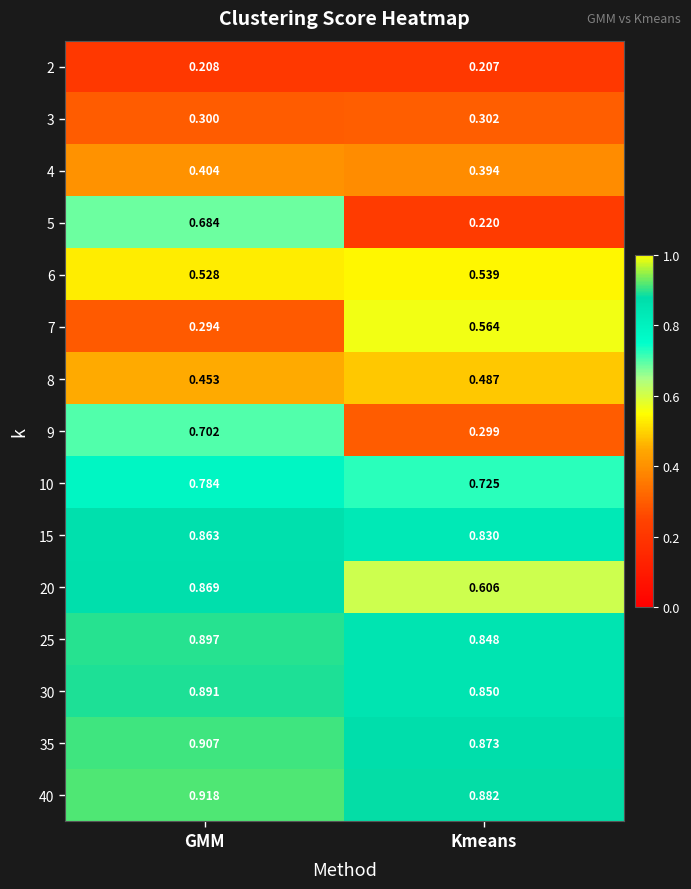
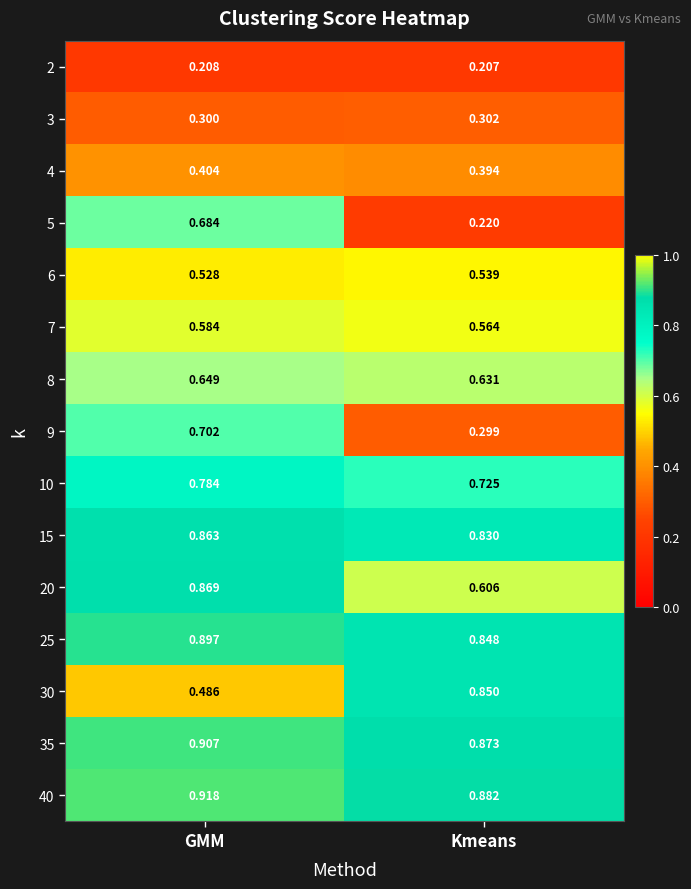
7, GMM: 0.294 -> 0.584
8, GMM: 0.453 -> 0.649
8, Kmeans: 0.487 -> 0.631
30, GMM: 0.891 -> 0.486
